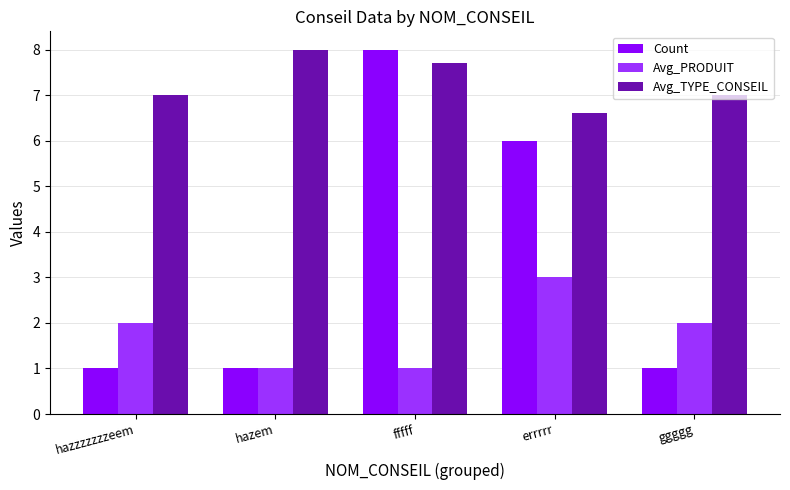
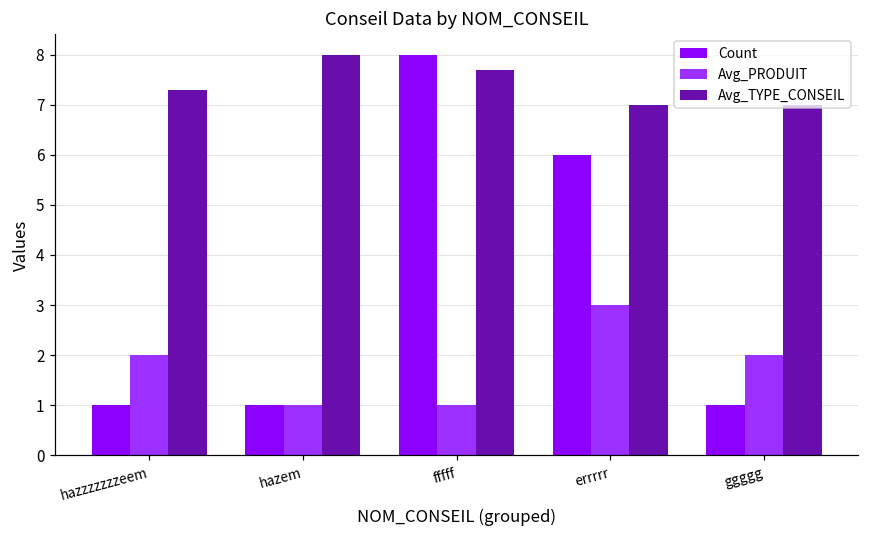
Avg_TYPE_CONSEIL, hazzzzzzzeem: 7.0 -> 7.3
Avg_TYPE_CONSEIL, errrrr: 6.6 -> 7.0
